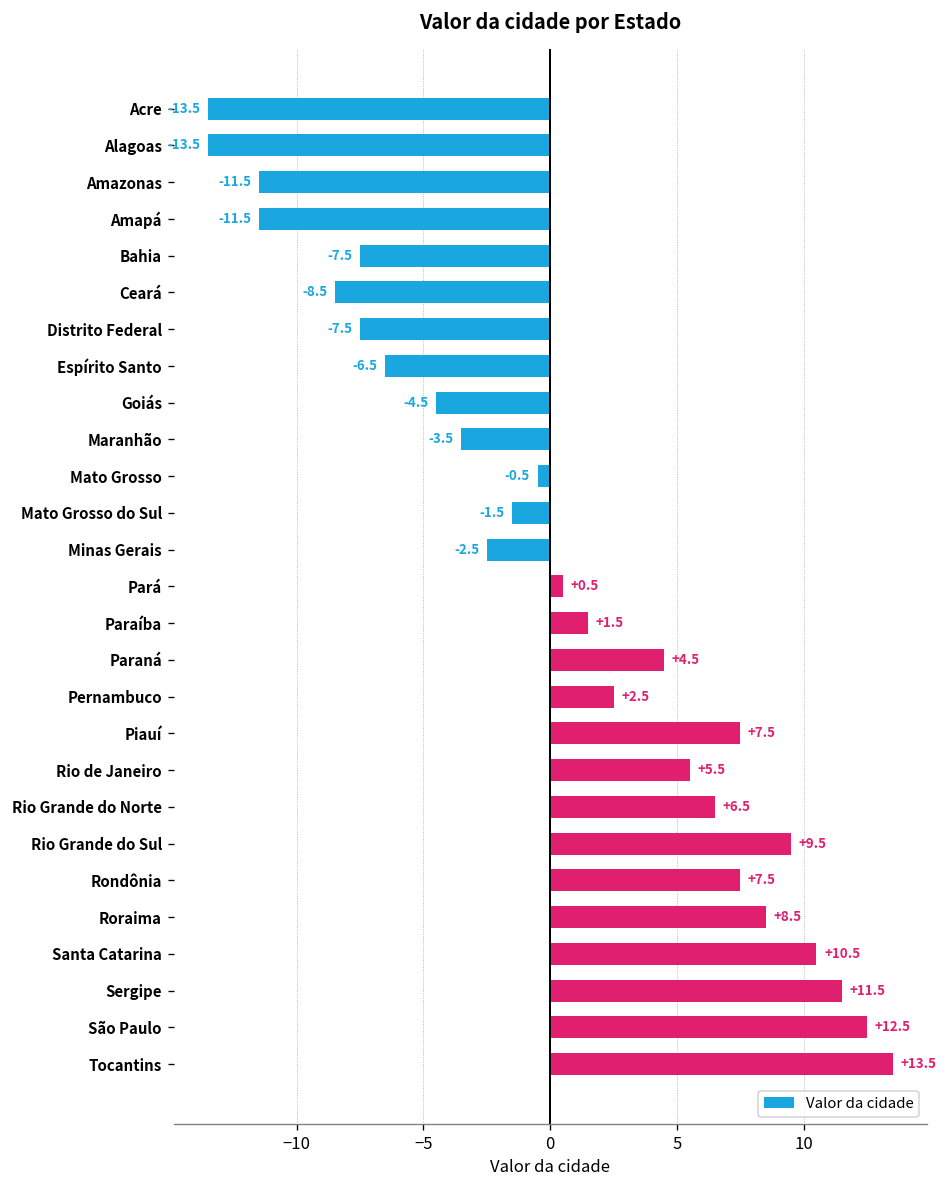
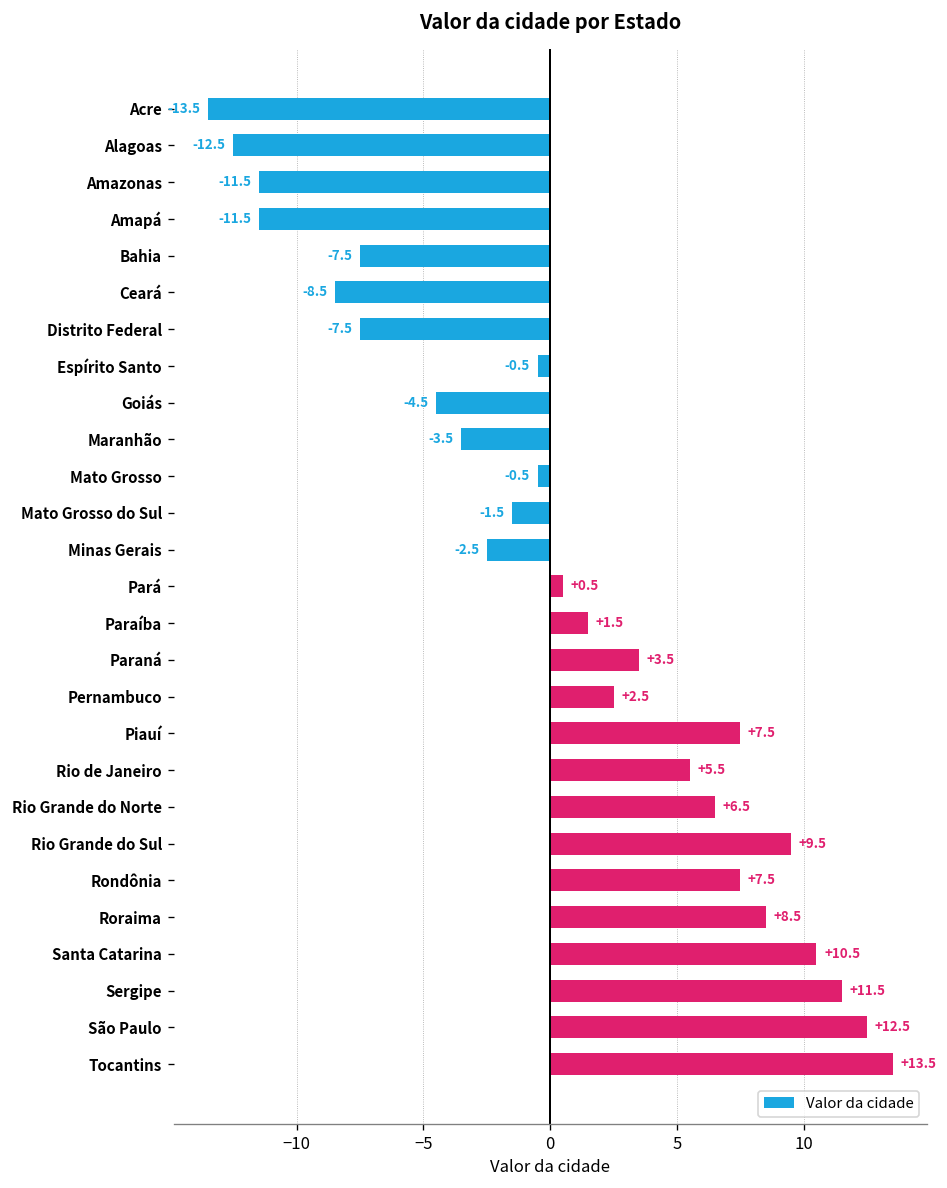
Alagoas: -13.5 -> -12.5
Espírito Santo: -6.5 -> -0.5
Paraná: +4.5 -> +3.5
